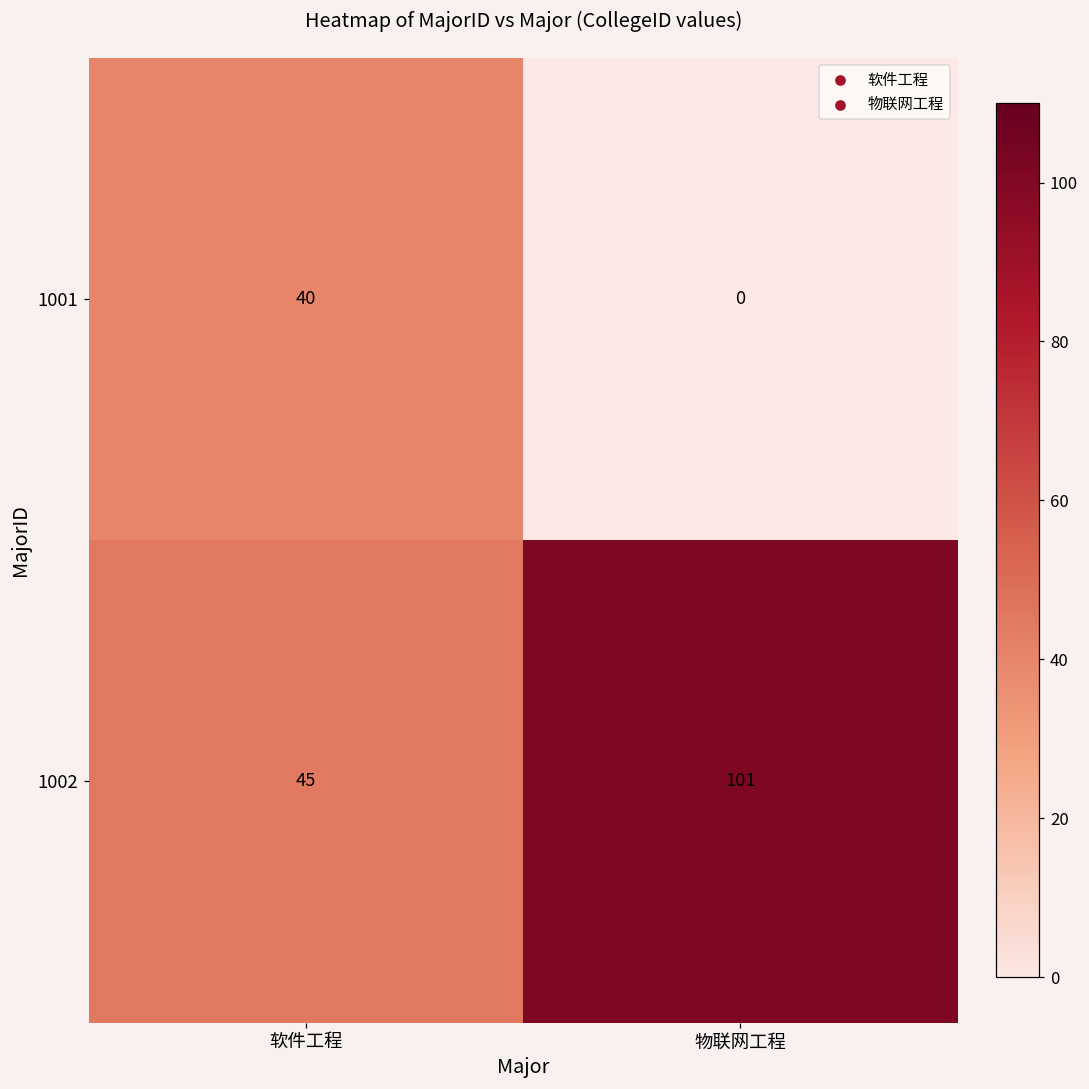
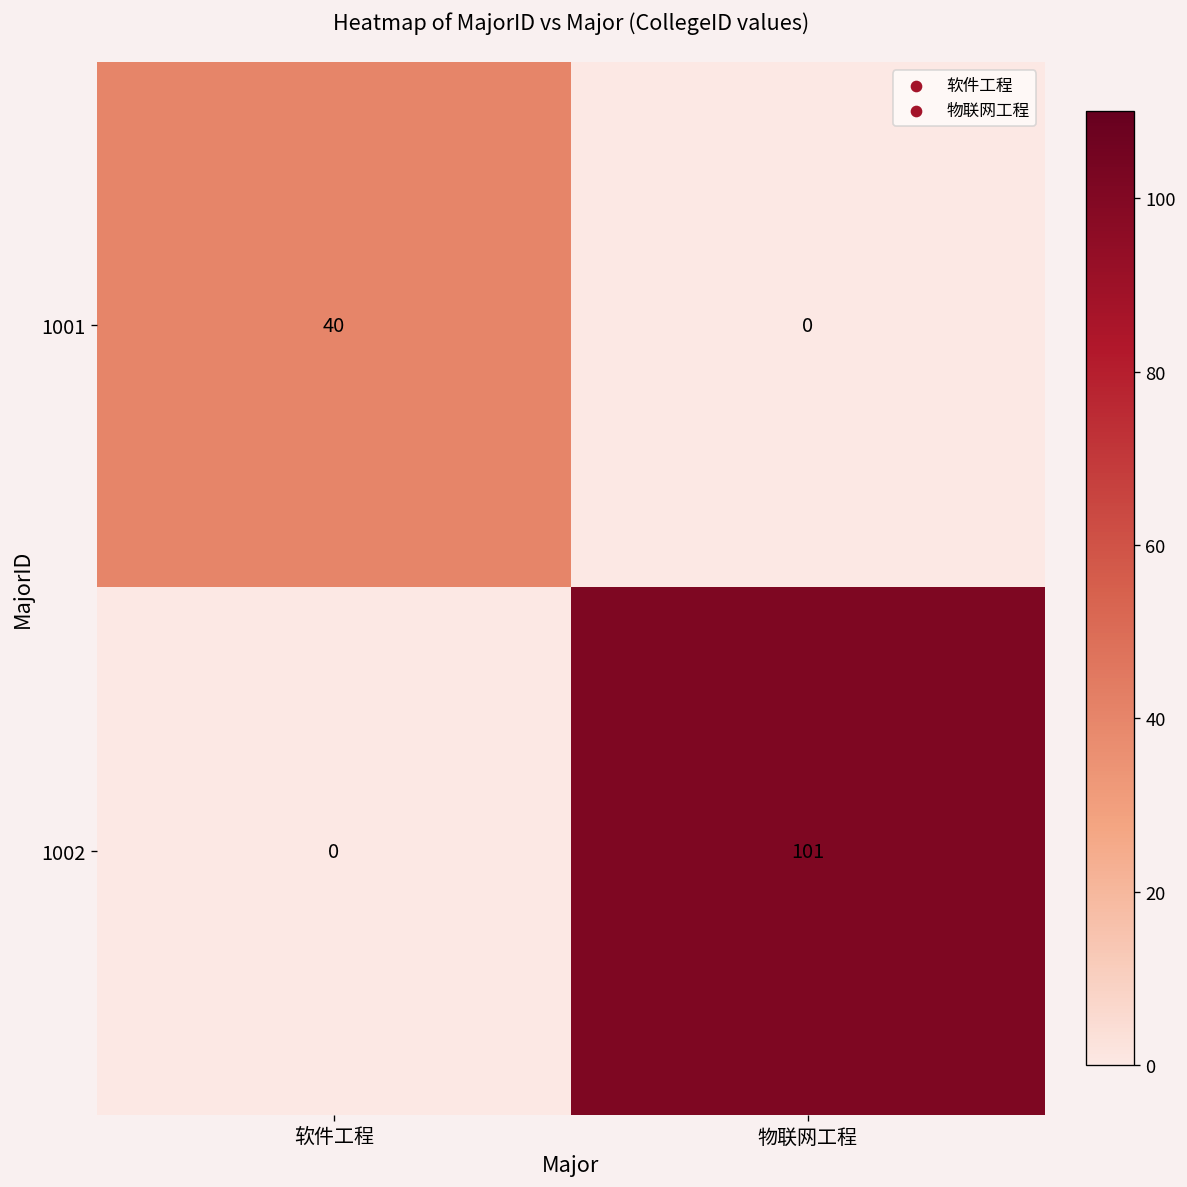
1002, 软件工程: 45 -> 0
